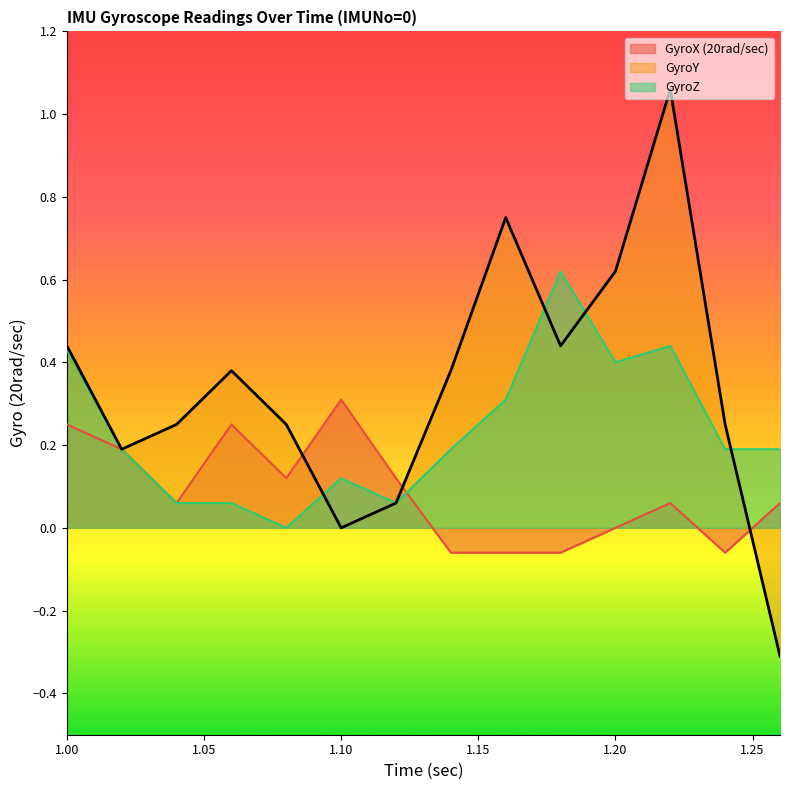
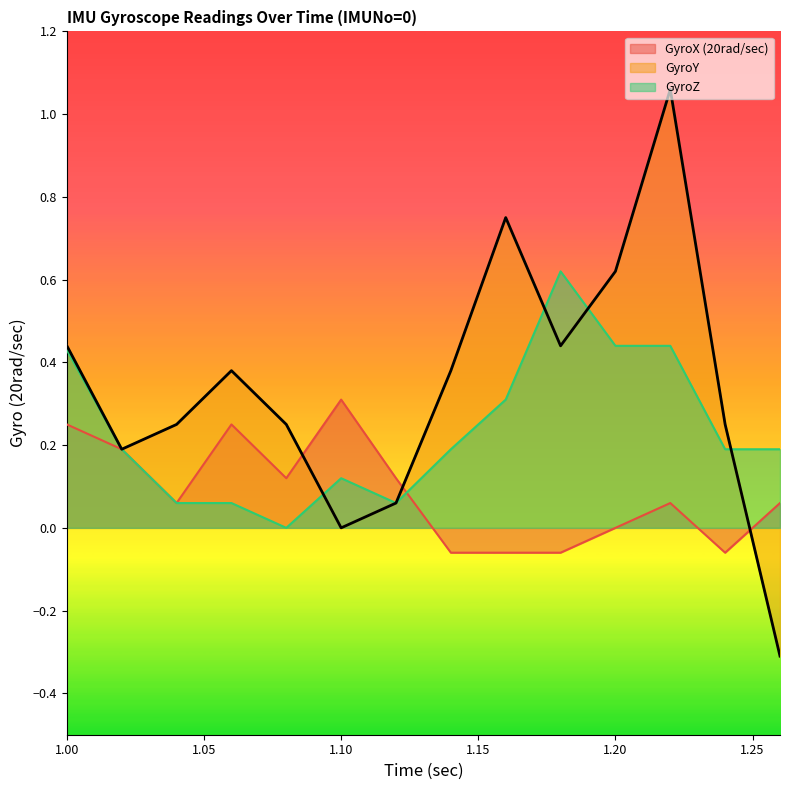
GyroZ, 1.20: 0.40 -> 0.44
